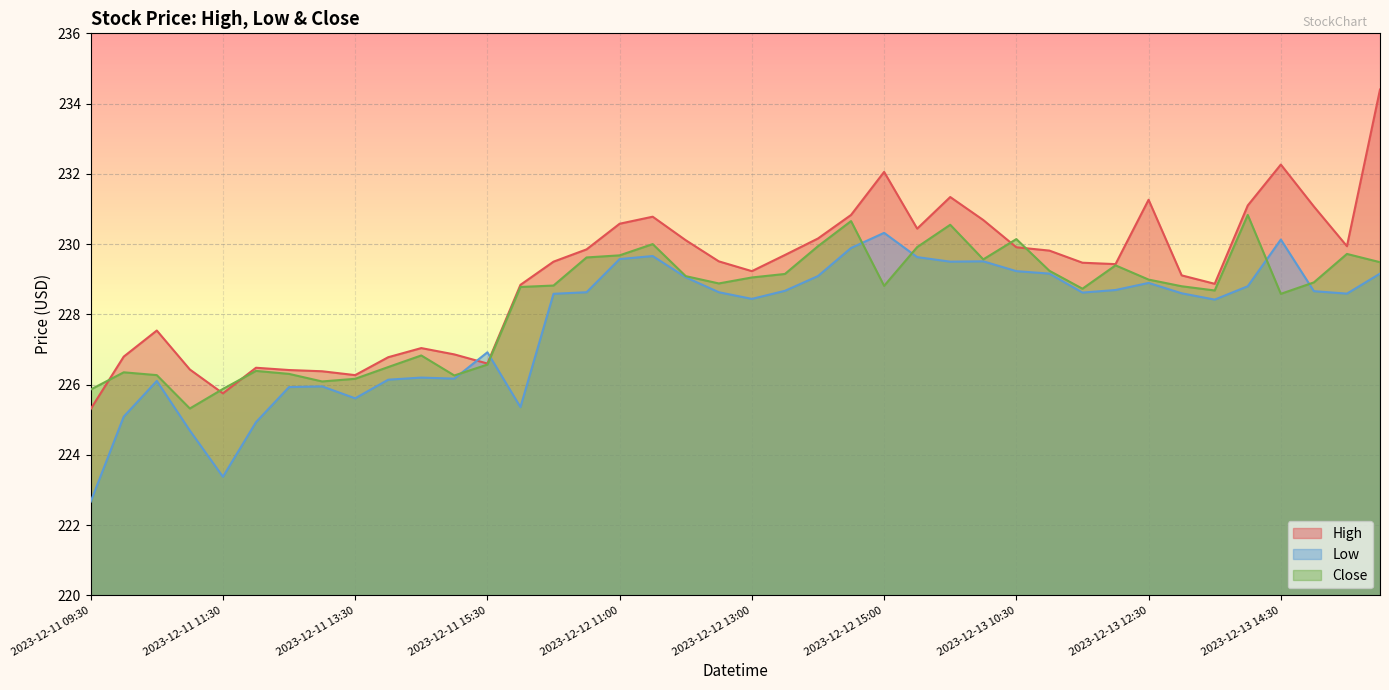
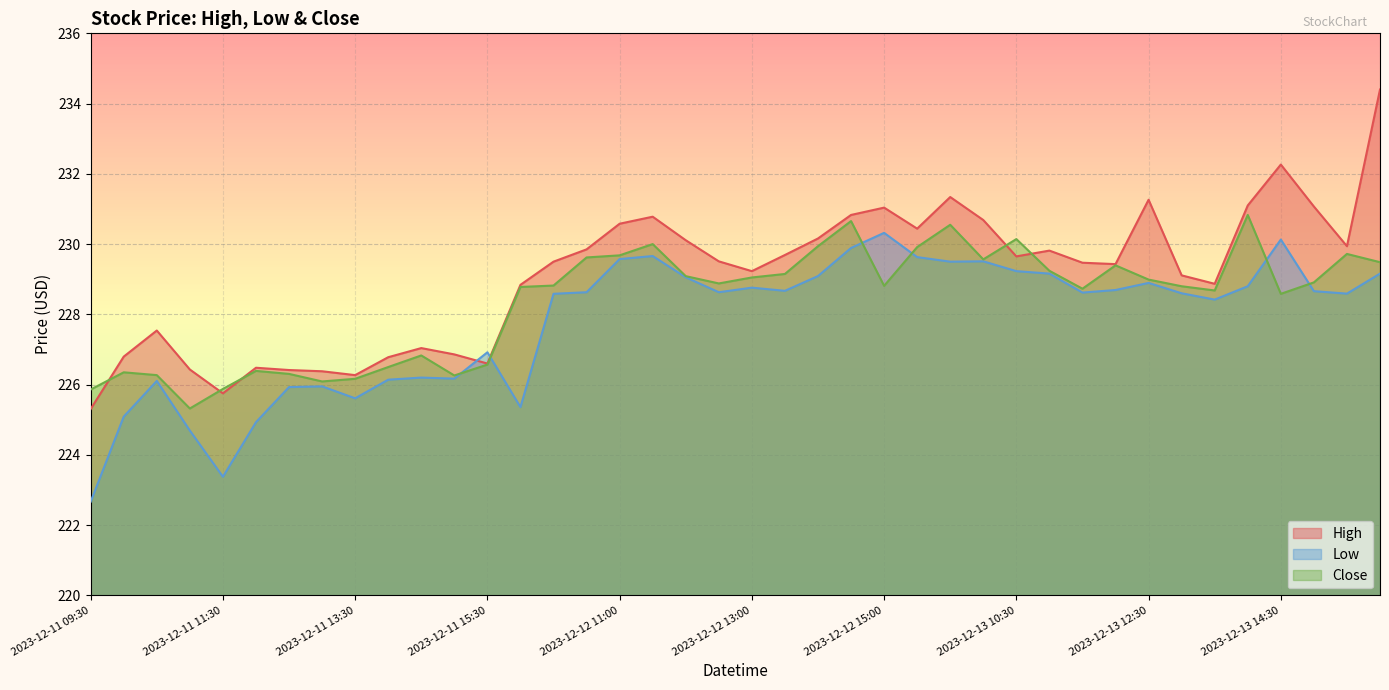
Low, 2023-12-12 13:00: 228.4 -> 228.8
High, 2023-12-12 15:00: 232.1 -> 231.0
High, 2023-12-13 10:30: 229.9 -> 229.7
